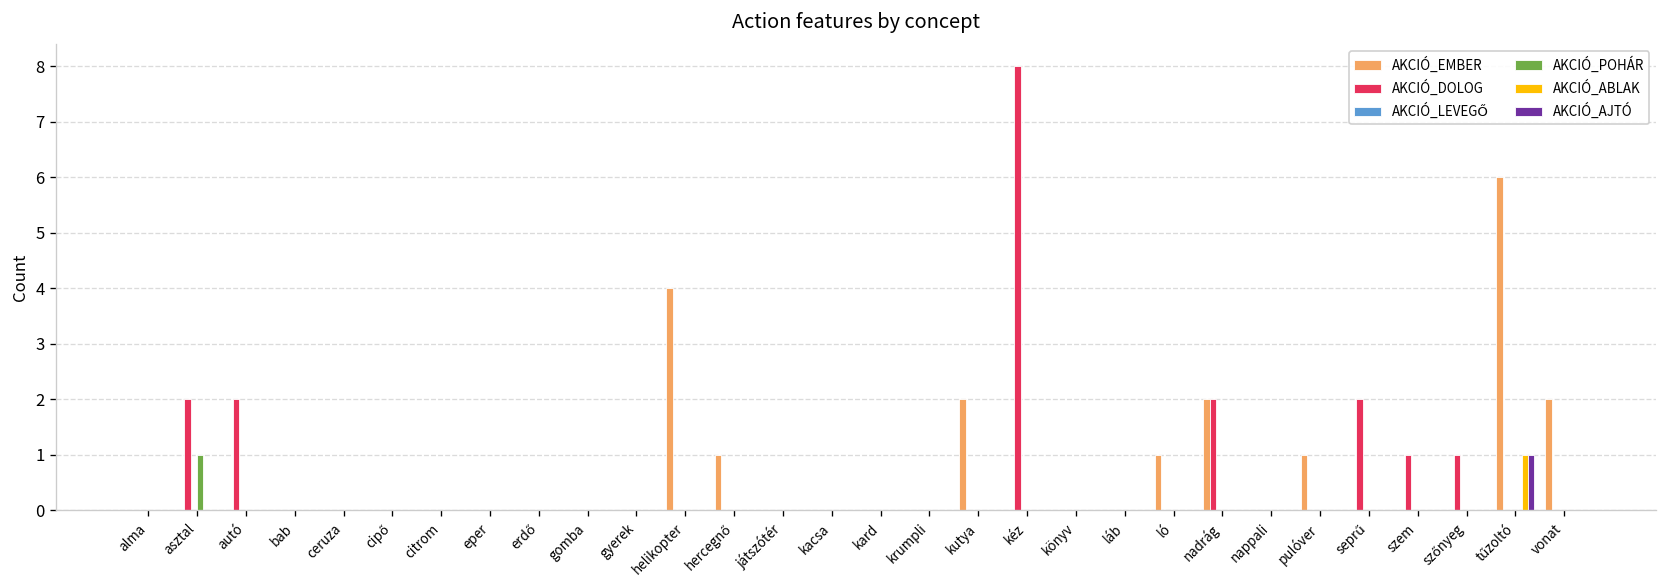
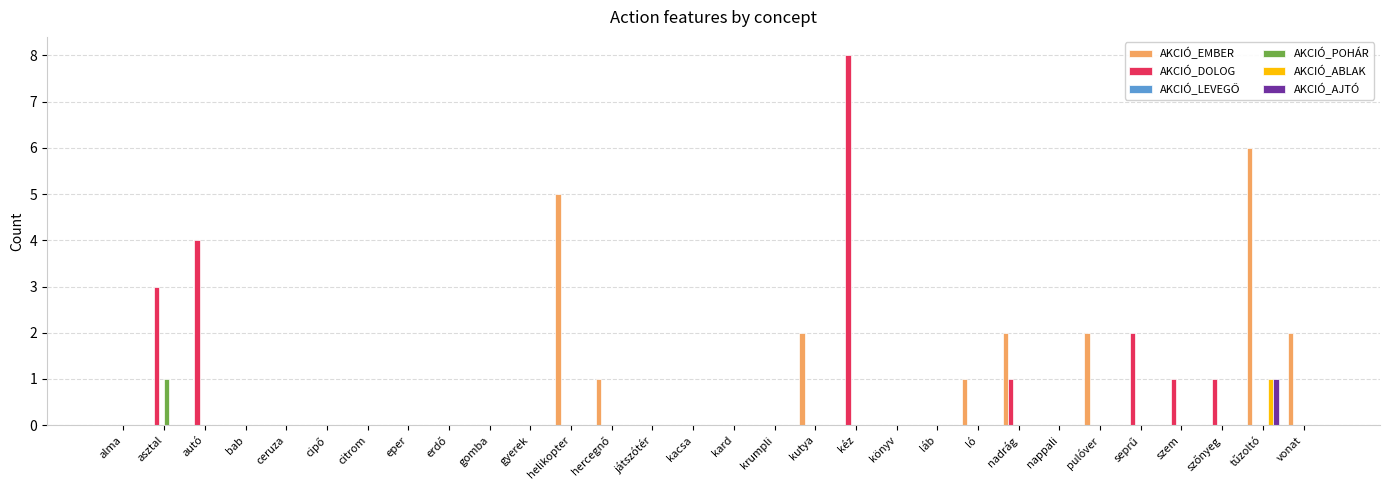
AKCIÓ_DOLOG, asztal: 2 -> 3
AKCIÓ_DOLOG, autó: 2 -> 4
AKCIÓ_EMBER, helikopter: 4 -> 5
AKCIÓ_DOLOG, nadrág: 2 -> 1
AKCIÓ_EMBER, pulóver: 1 -> 2
